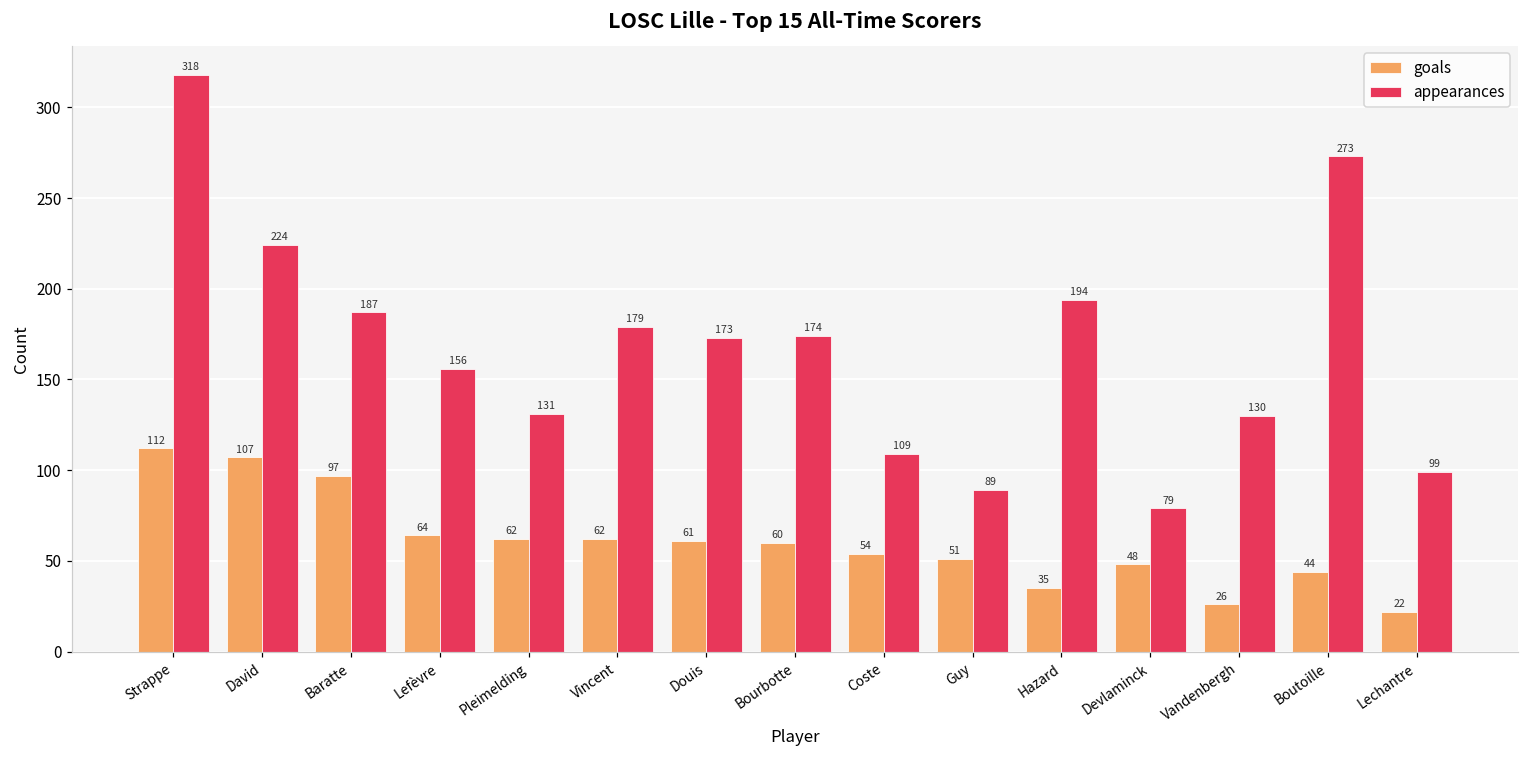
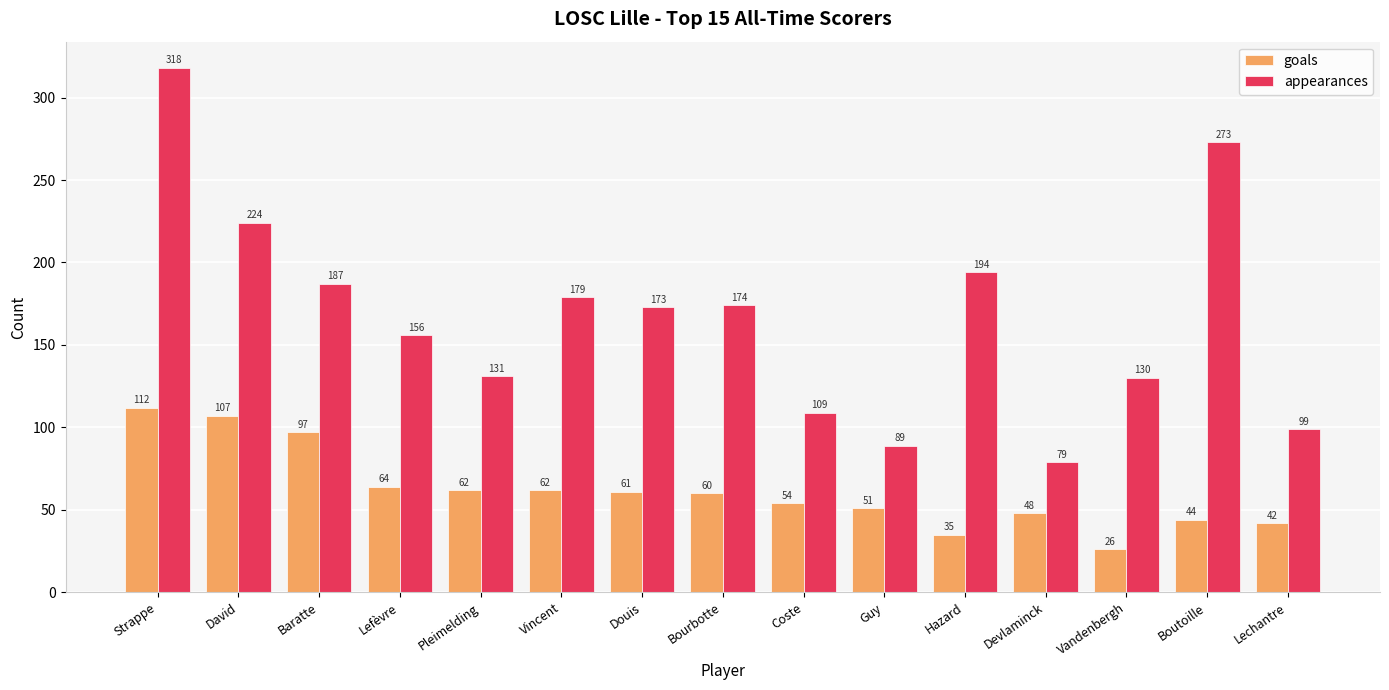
goals, Lechantre: 22 -> 42
